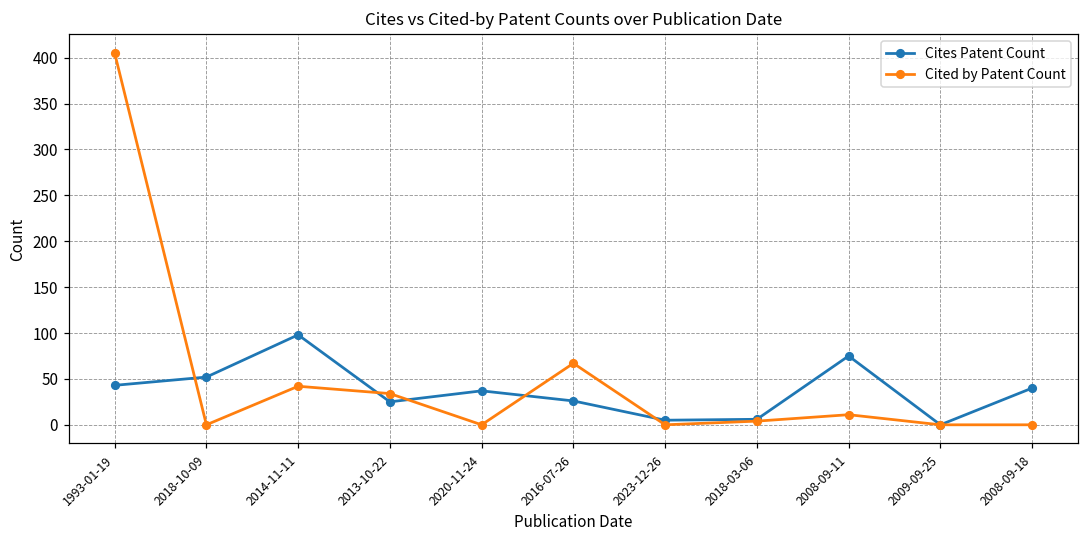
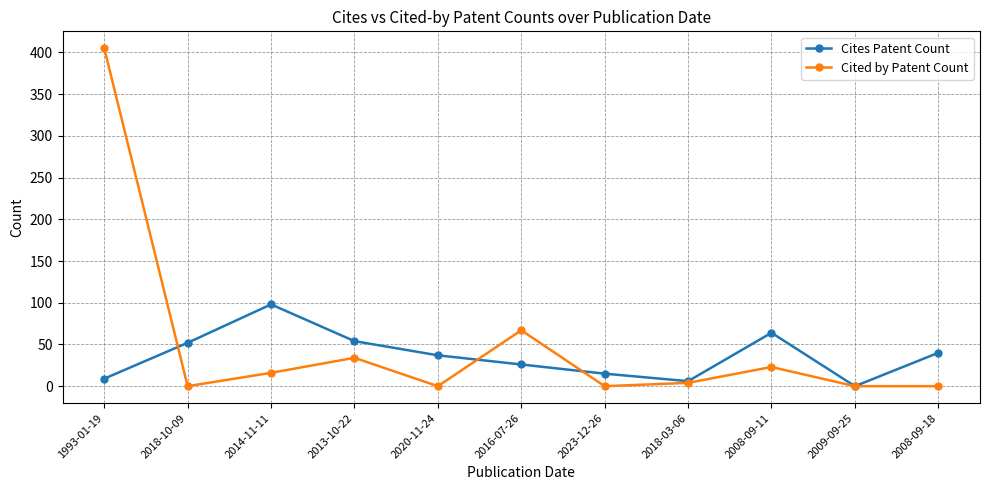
Cites Patent Count, 1993-01-19: 40 -> 10
Cited by Patent Count, 2014-11-11: 40 -> 20
Cites Patent Count, 2013-10-22: 30 -> 50
Cites Patent Count, 2023-12-26: 10 -> 20
Cites Patent Count, 2008-09-11: 80 -> 60
Cited by Patent Count, 2008-09-11: 10 -> 20
